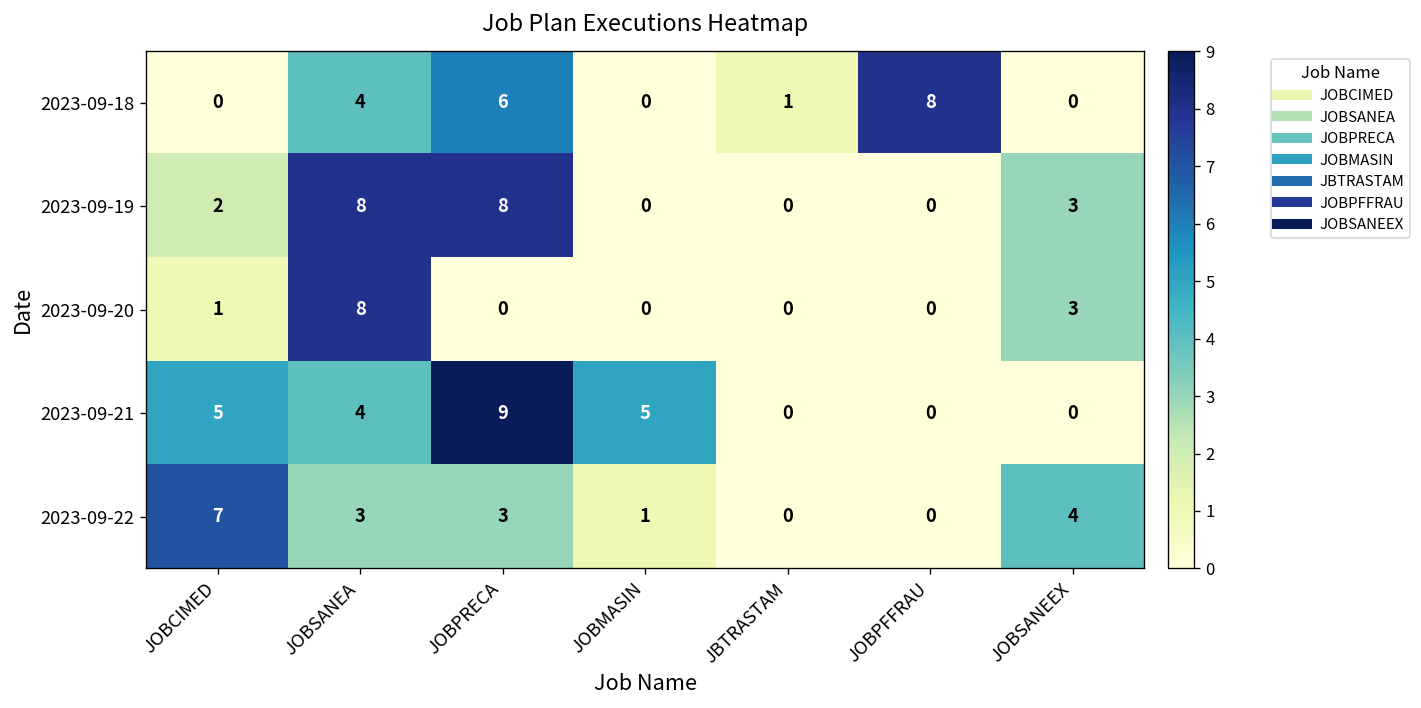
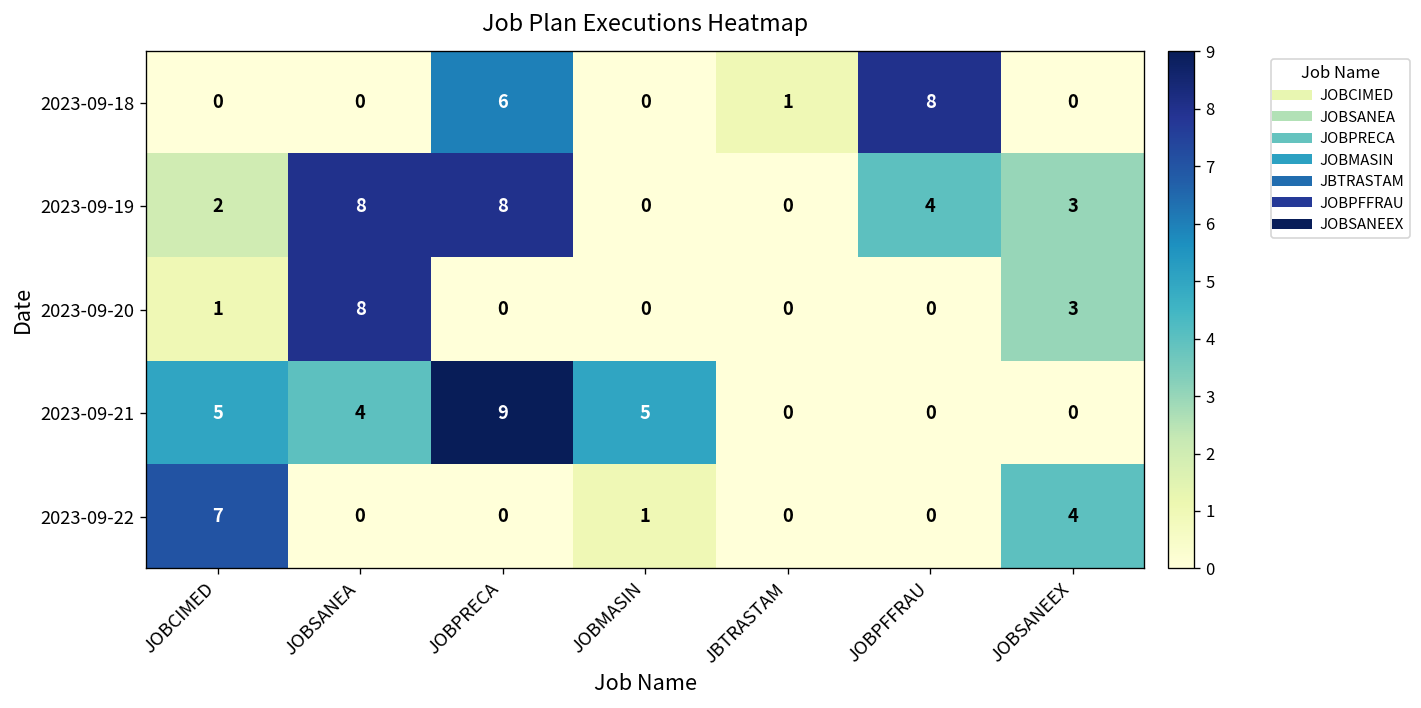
2023-09-18, JOBSANEA: 4 -> 0
2023-09-19, JOBPFFRAU: 0 -> 4
2023-09-22, JOBSANEA: 3 -> 0
2023-09-22, JOBPRECA: 3 -> 0
